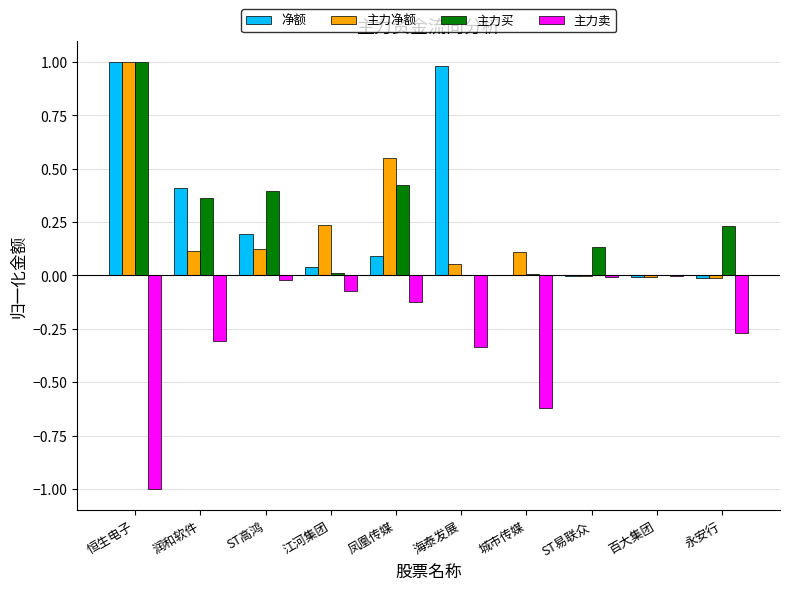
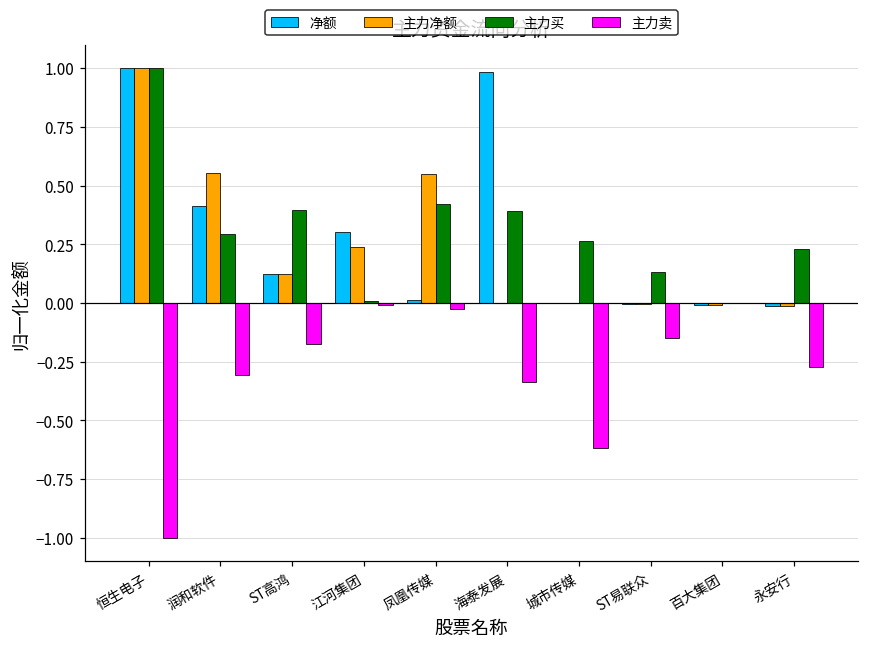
主力净额, 润和软件: 0.11 -> 0.55
主力买, 润和软件: 0.36 -> 0.29
净额, ST高鸿: 0.19 -> 0.13
主力卖, ST高鸿: -0.02 -> -0.18
净额, 江河集团: 0.04 -> 0.30
主力卖, 江河集团: -0.07 -> -0.01
净额, 凤凰传媒: 0.09 -> 0.01
主力卖, 凤凰传媒: -0.12 -> -0.03
主力净额, 海泰发展: 0.05 -> 0.00
主力买, 海泰发展: 0.00 -> 0.39
主力净额, 城市传媒: 0.11 -> 0.00
主力买, 城市传媒: 0.01 -> 0.26
主力卖, ST易联众: -0.01 -> -0.15
